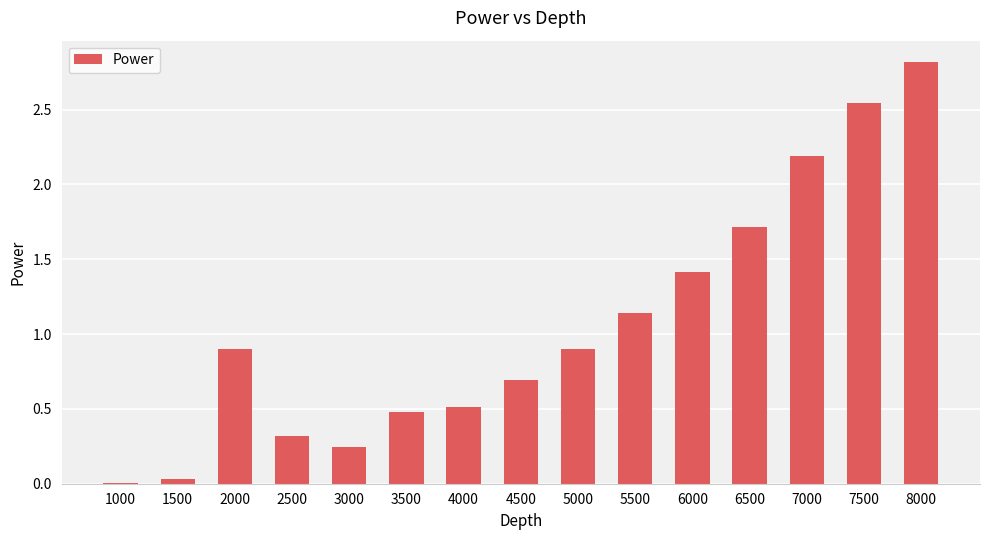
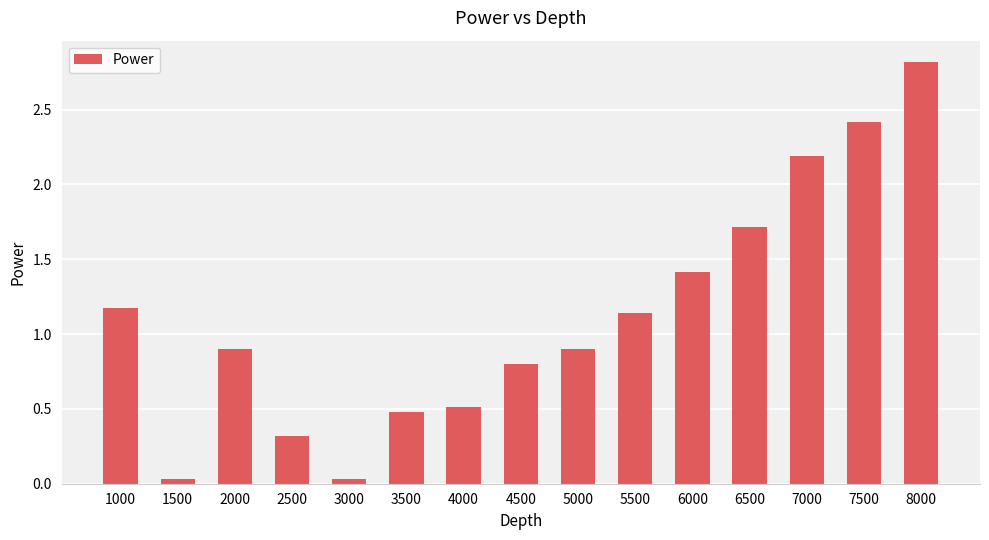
1000: 0.00 -> 1.17
3000: 0.24 -> 0.03
4500: 0.69 -> 0.80
7500: 2.54 -> 2.42
